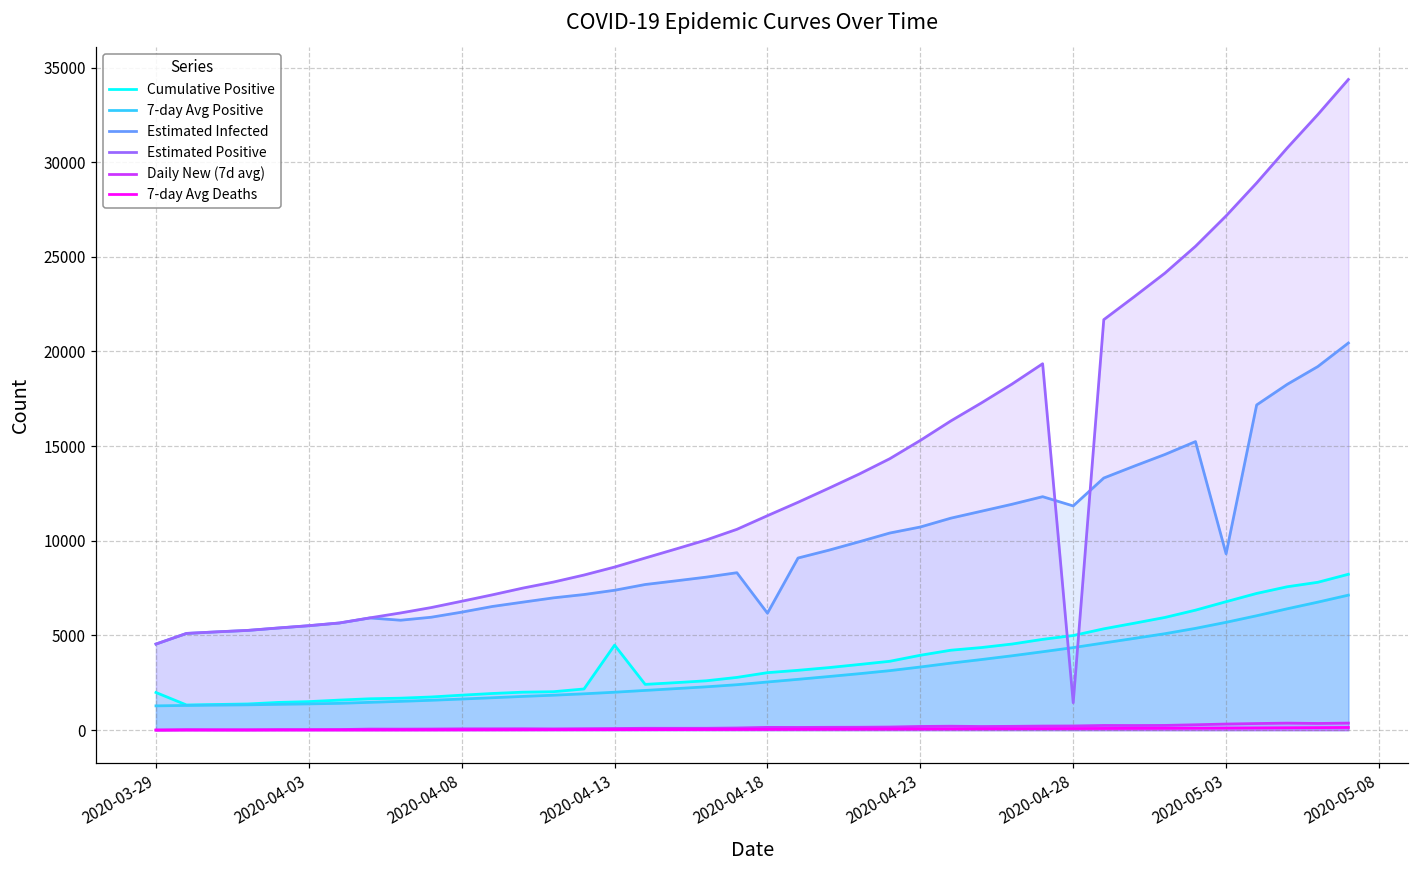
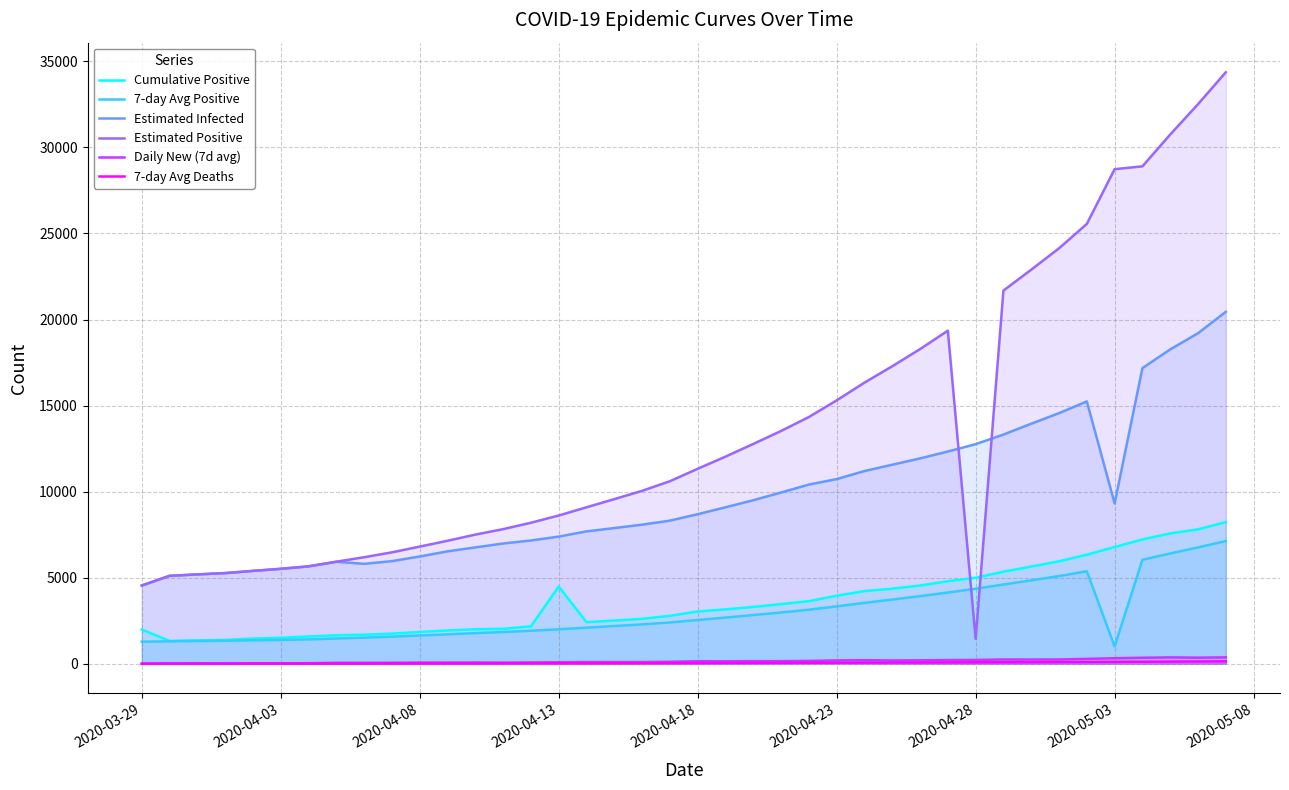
Estimated Infected, 2020-04-18: 6200 -> 8700
Estimated Infected, 2020-04-28: 11800 -> 12800
7-day Avg Positive, 2020-05-03: 5700 -> 1000
Estimated Positive, 2020-05-03: 27200 -> 28700
